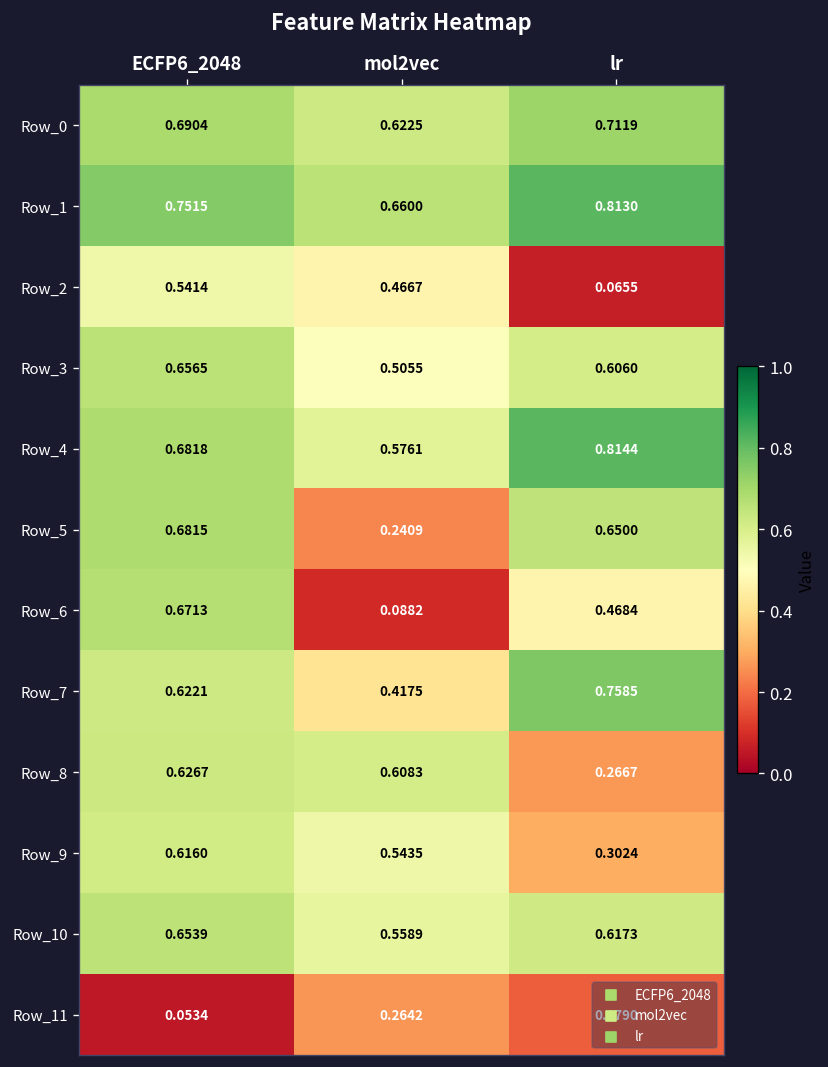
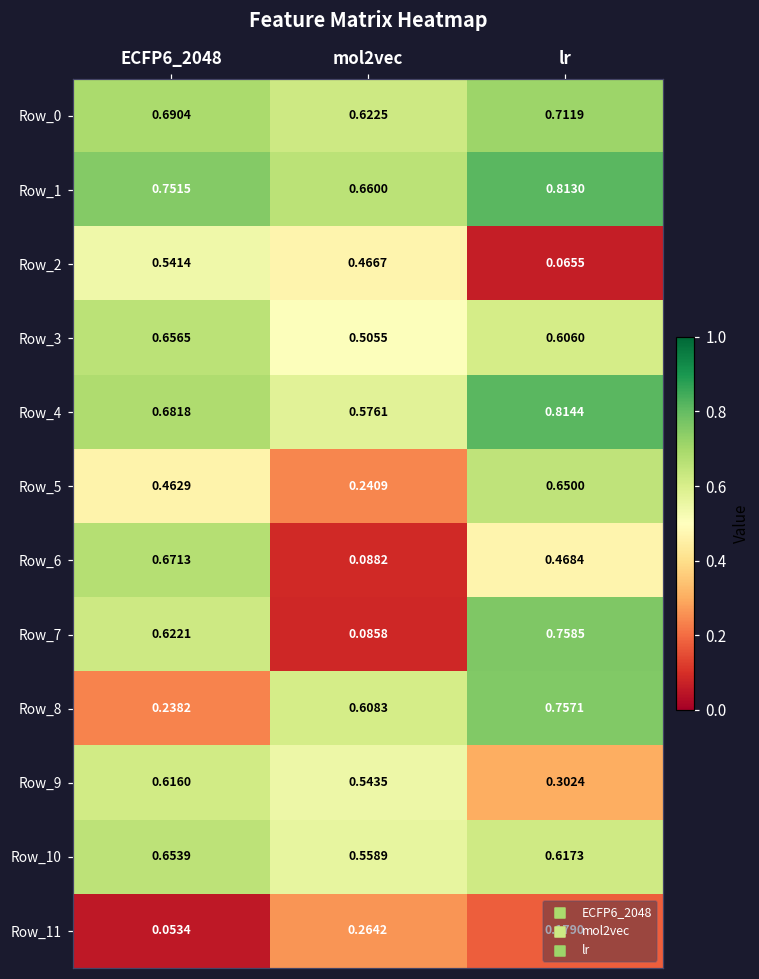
Row_5, ECFP6_2048: 0.6815 -> 0.4629
Row_7, mol2vec: 0.4175 -> 0.0858
Row_8, ECFP6_2048: 0.6267 -> 0.2382
Row_8, lr: 0.2667 -> 0.7571
